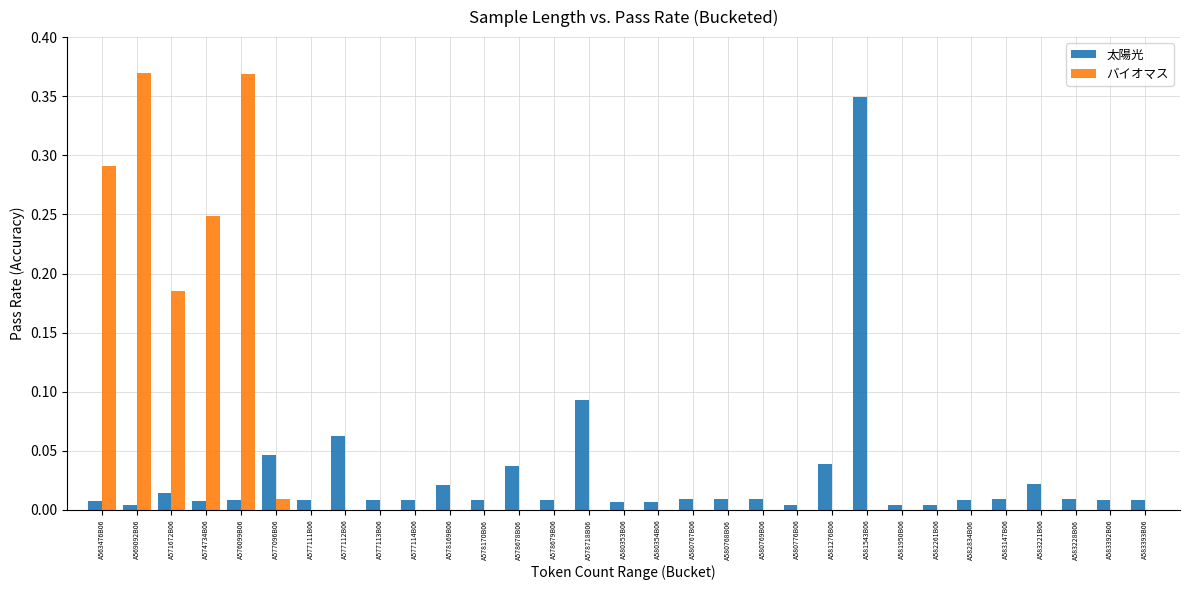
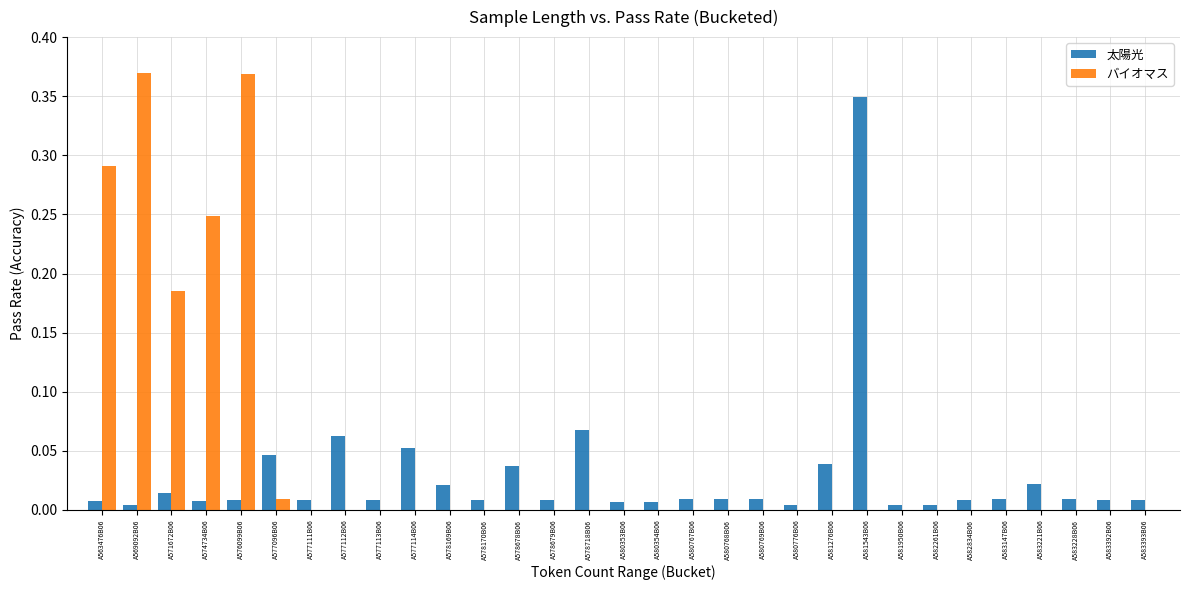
太陽光, A577114B06: 0.008 -> 0.052
太陽光, A578718B06: 0.093 -> 0.068
